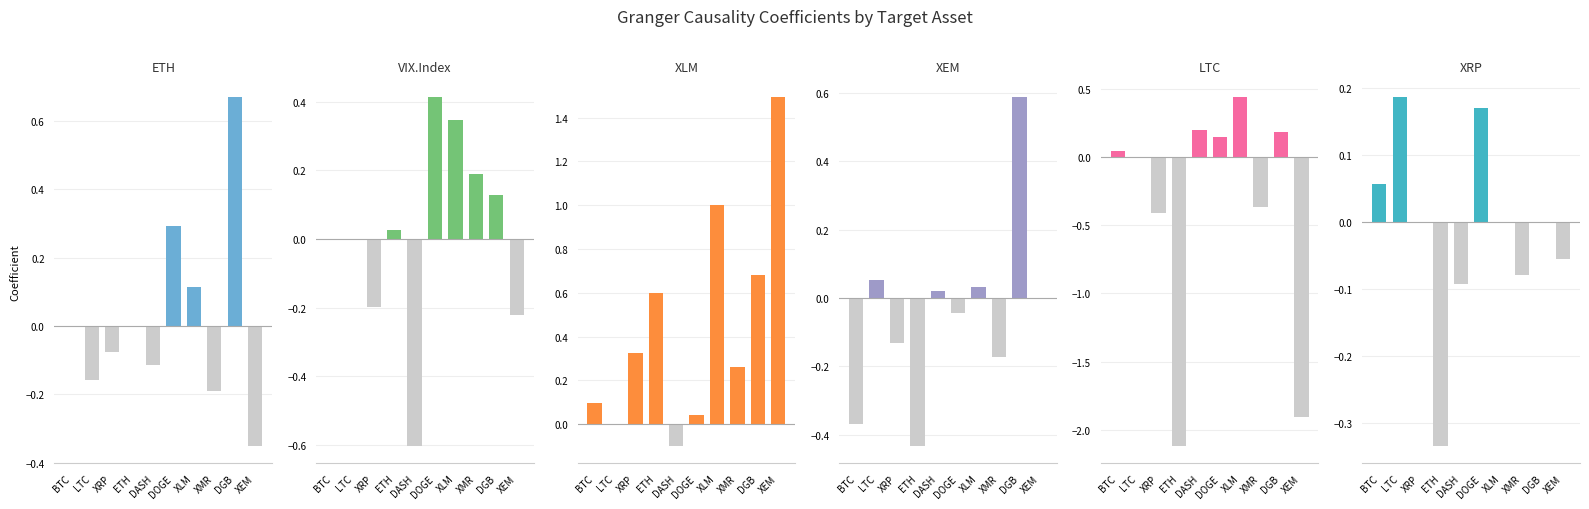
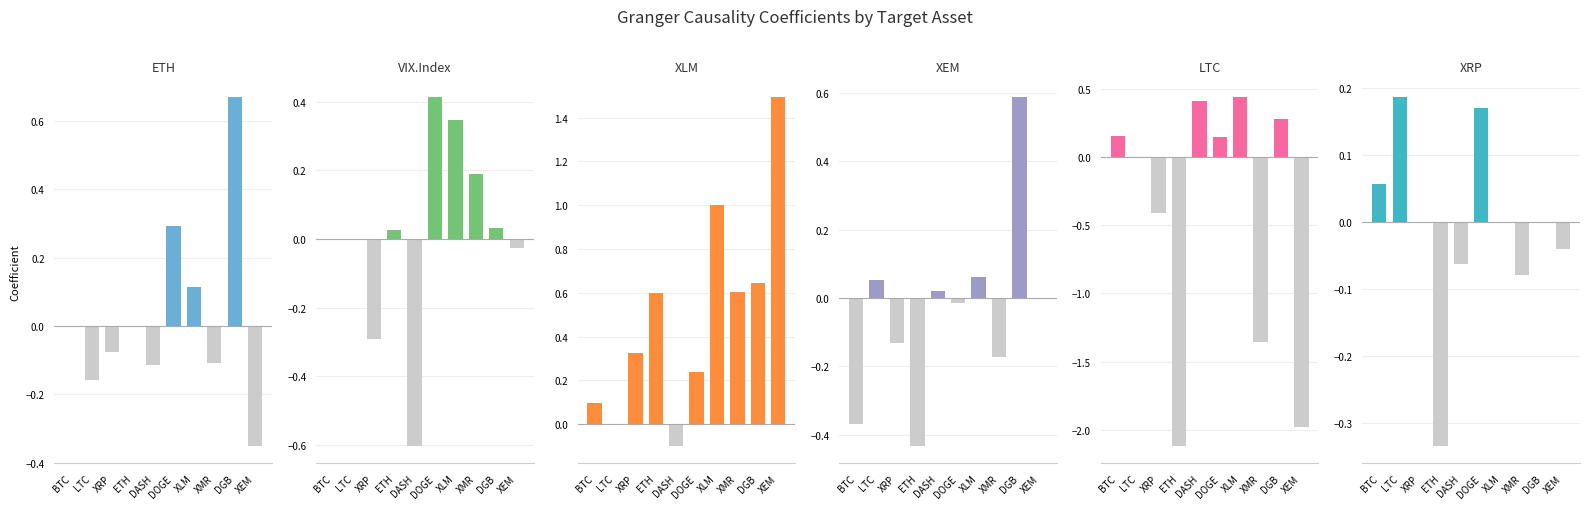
ETH, XMR: -0.19 -> -0.11
VIX.Index, XRP: -0.20 -> -0.29
VIX.Index, DGB: 0.13 -> 0.03
VIX.Index, XEM: -0.22 -> -0.03
XLM, DOGE: 0.04 -> 0.24
XLM, XMR: 0.26 -> 0.60
XLM, DGB: 0.68 -> 0.64
XEM, DOGE: -0.04 -> -0.01
XEM, XLM: 0.03 -> 0.06
LTC, BTC: 0.04 -> 0.15
LTC, DASH: 0.20 -> 0.41
LTC, XMR: -0.37 -> -1.36
LTC, DGB: 0.18 -> 0.28
LTC, XEM: -1.90 -> -1.98
XRP, DASH: -0.09 -> -0.06
XRP, XEM: -0.06 -> -0.04
